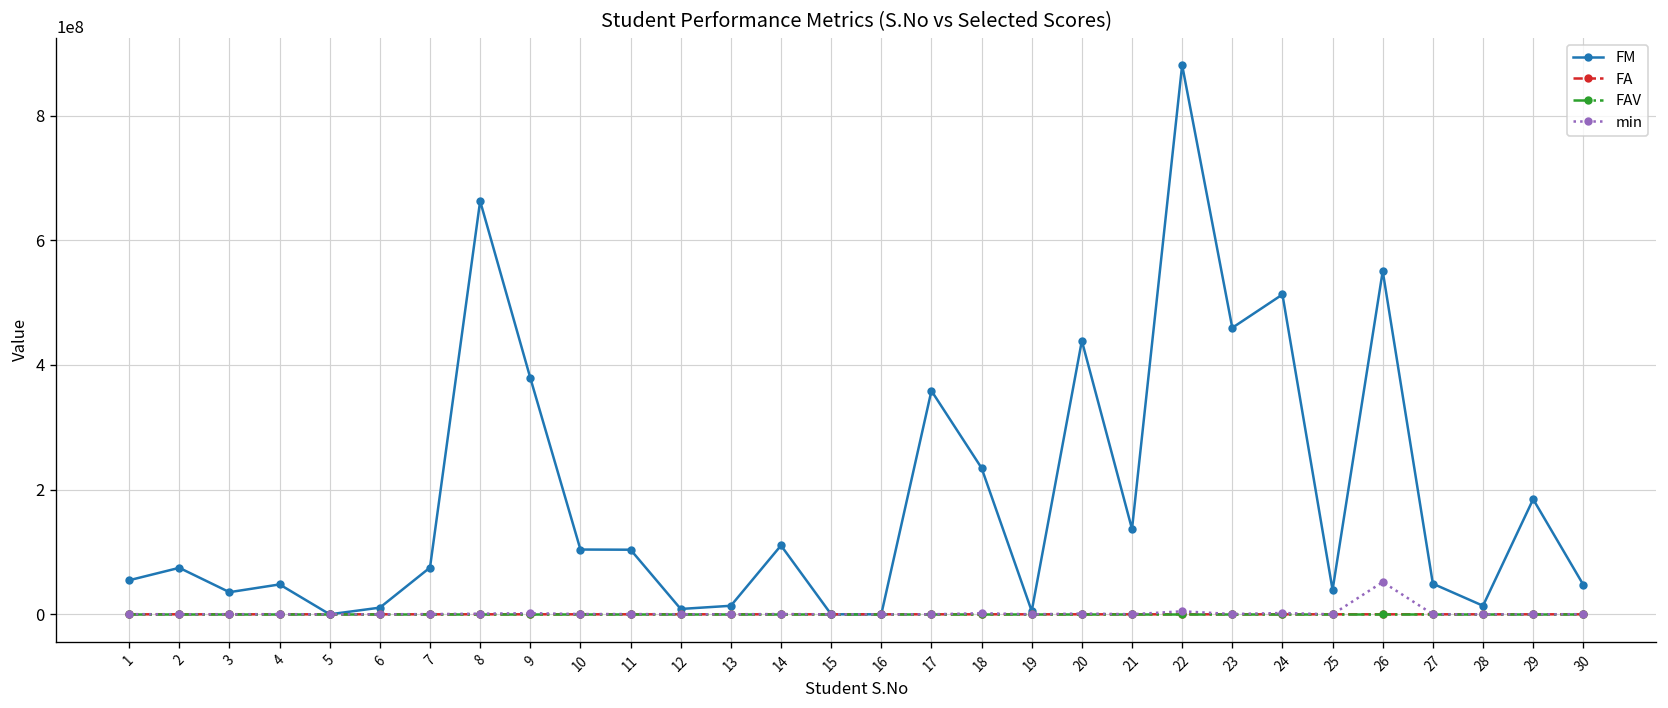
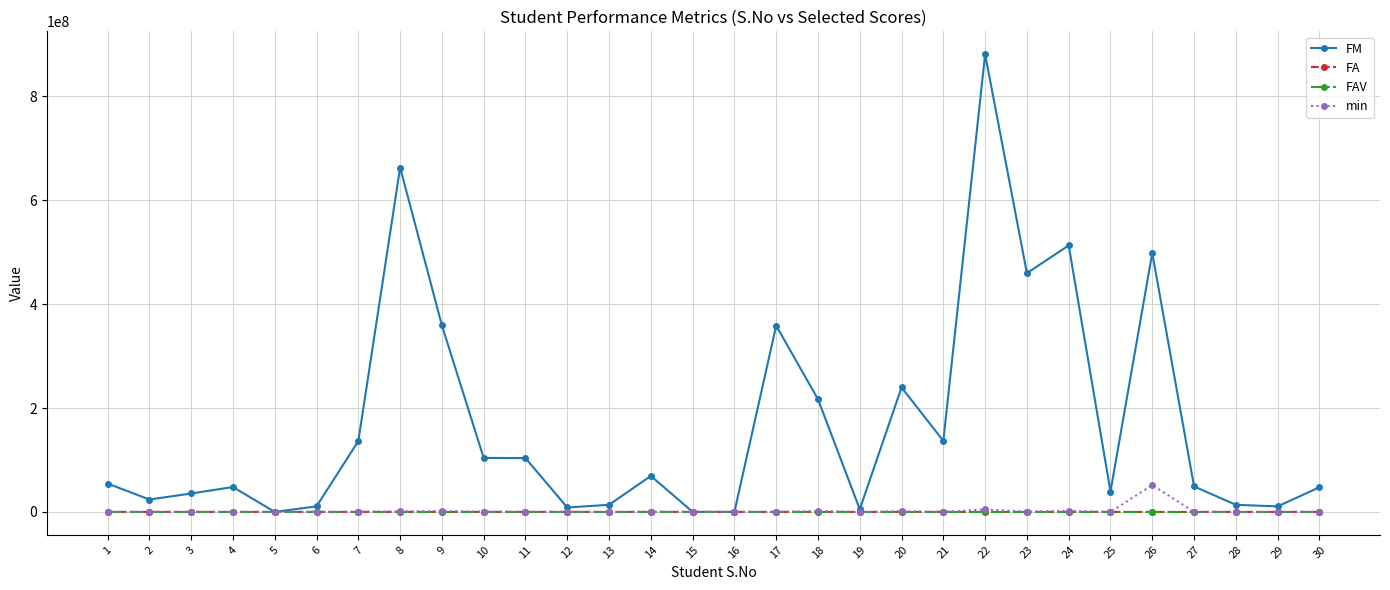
FM, 2: 70000000 -> 20000000
FM, 7: 80000000 -> 140000000
FM, 9: 380000000 -> 360000000
FM, 14: 110000000 -> 70000000
FM, 18: 230000000 -> 220000000
FM, 20: 440000000 -> 240000000
FM, 26: 550000000 -> 500000000
FM, 29: 180000000 -> 10000000
